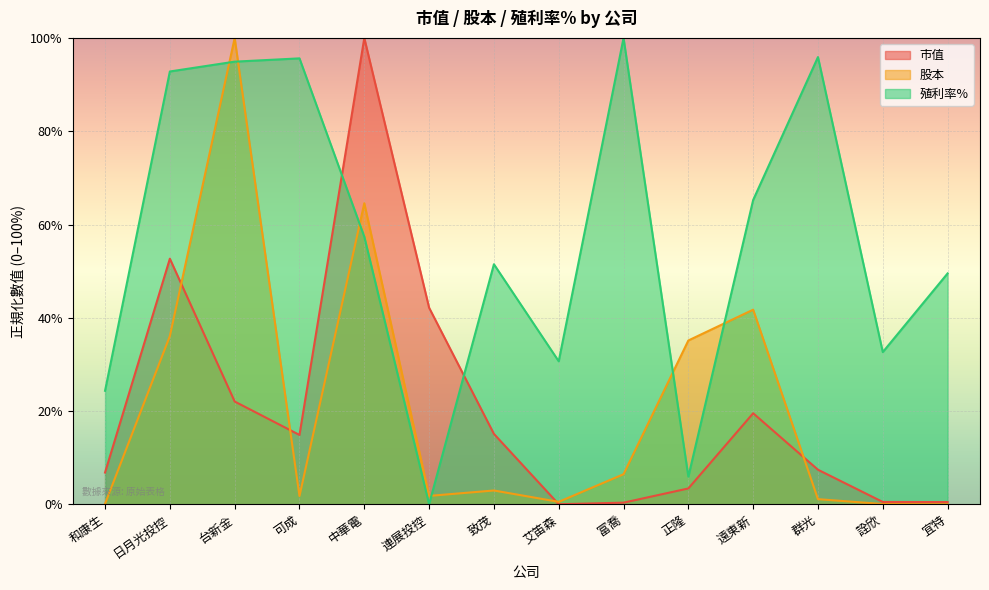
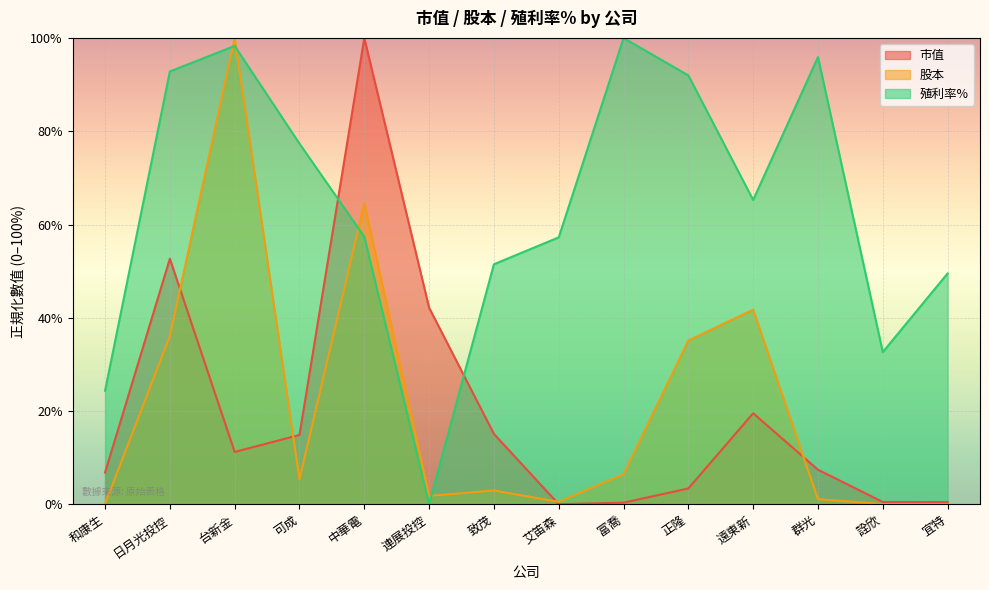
市值, 台新金: 22% -> 11%
殖利率%, 台新金: 95% -> 98%
股本, 可成: 2% -> 5%
殖利率%, 可成: 96% -> 77%
殖利率%, 艾笛森: 31% -> 57%
殖利率%, 正隆: 6% -> 92%
